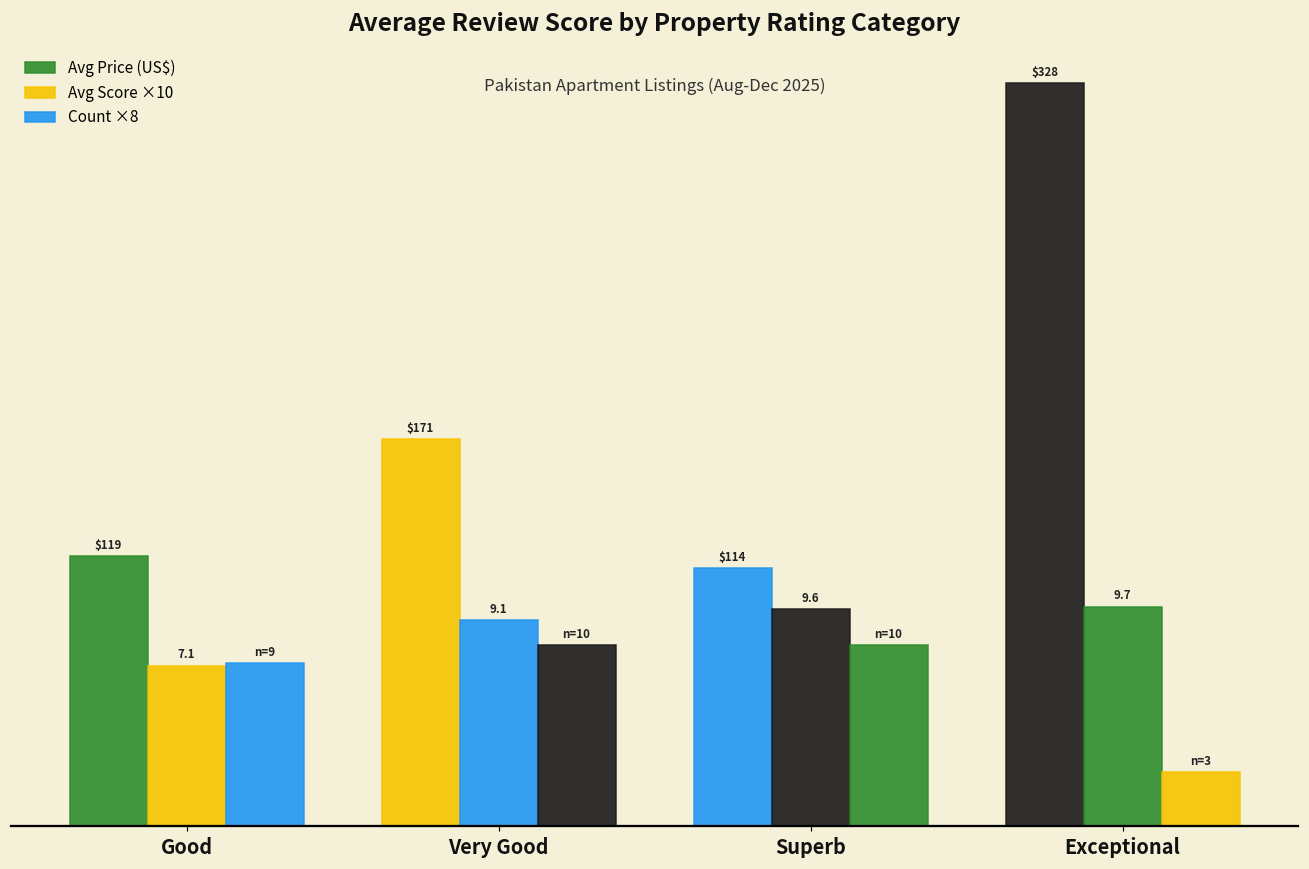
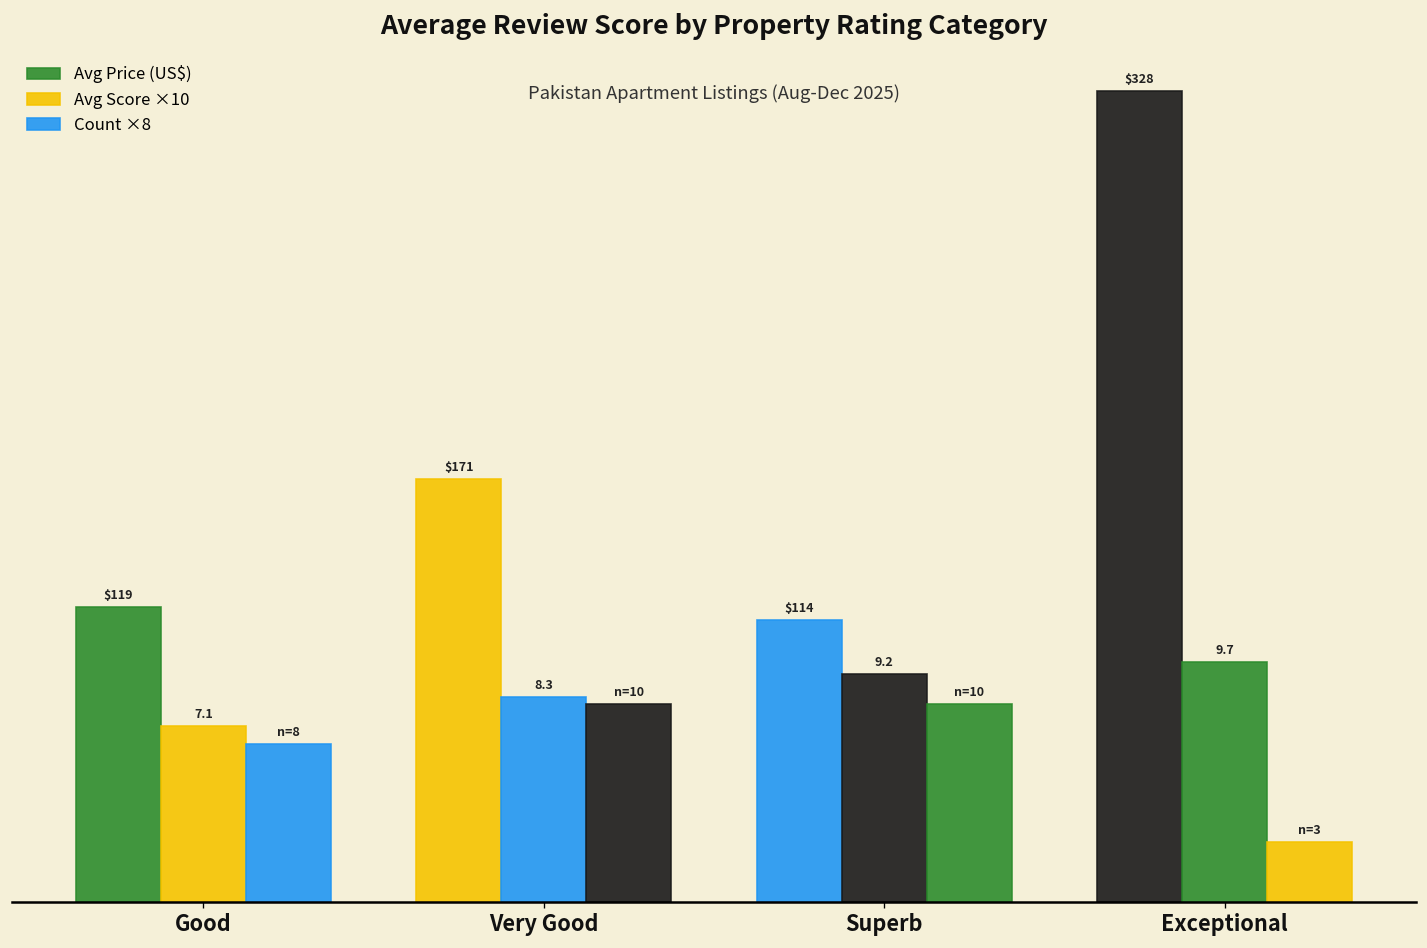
Count ×8, Good: 9 -> 8
Avg Score ×10, Very Good: 9.1 -> 8.3
Avg Score ×10, Superb: 9.6 -> 9.2
